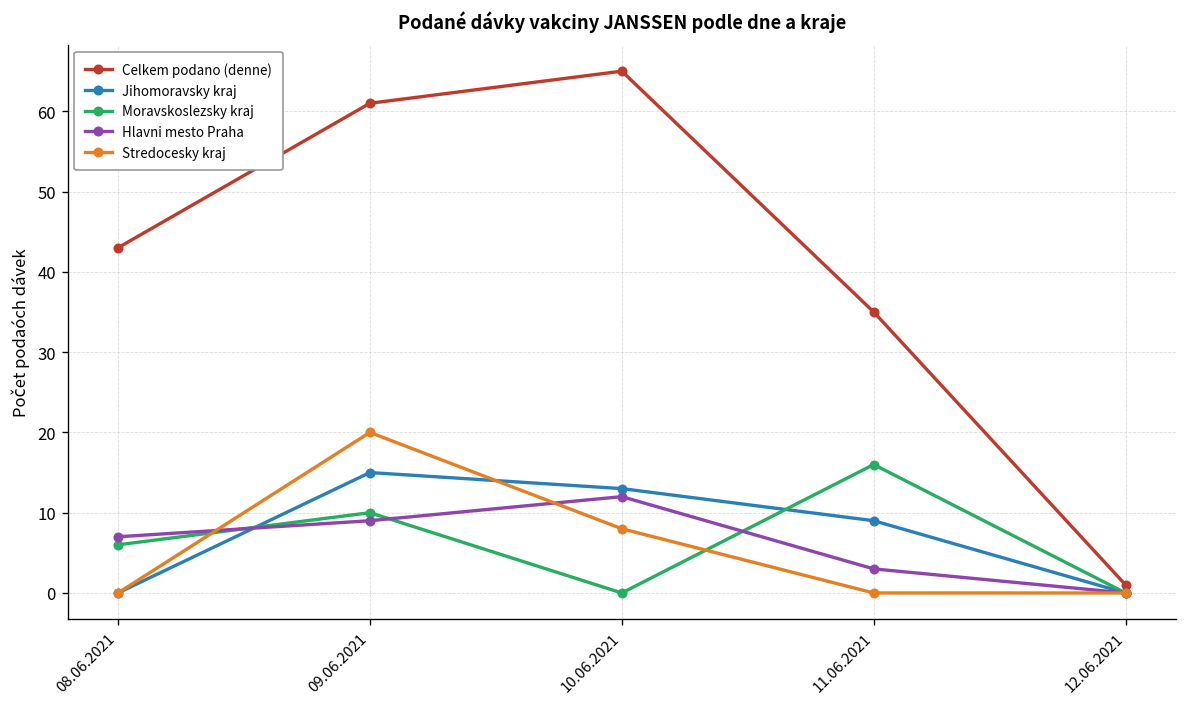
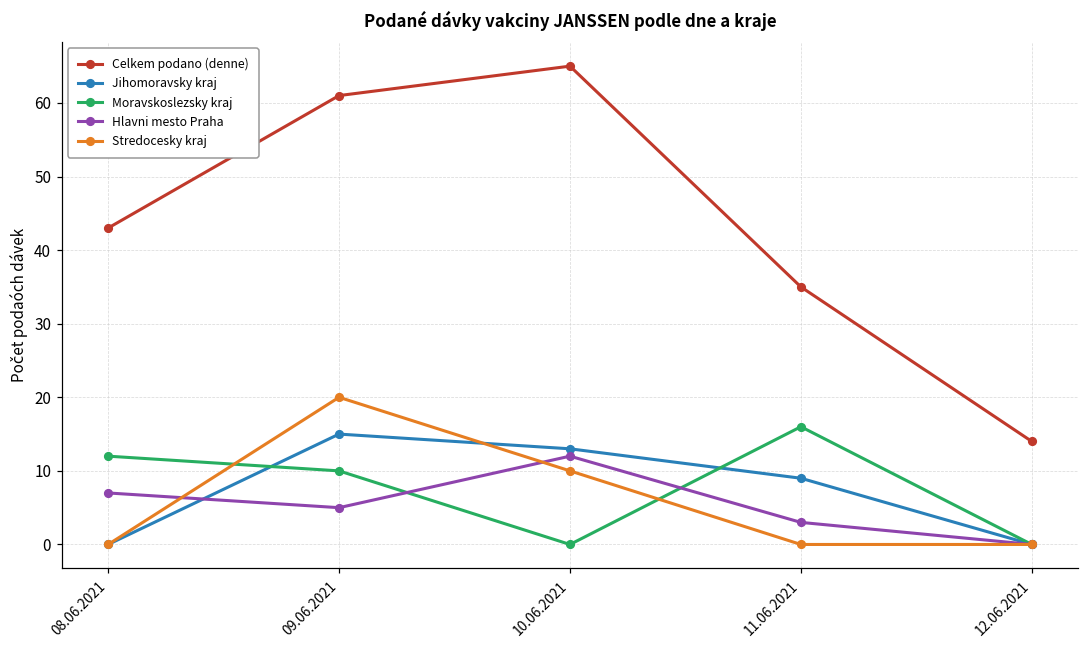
Moravskoslezsky kraj, 08.06.2021: 6 -> 12
Hlavni mesto Praha, 09.06.2021: 9 -> 5
Stredocesky kraj, 10.06.2021: 8 -> 10
Celkem podano (denne), 12.06.2021: 1 -> 14
